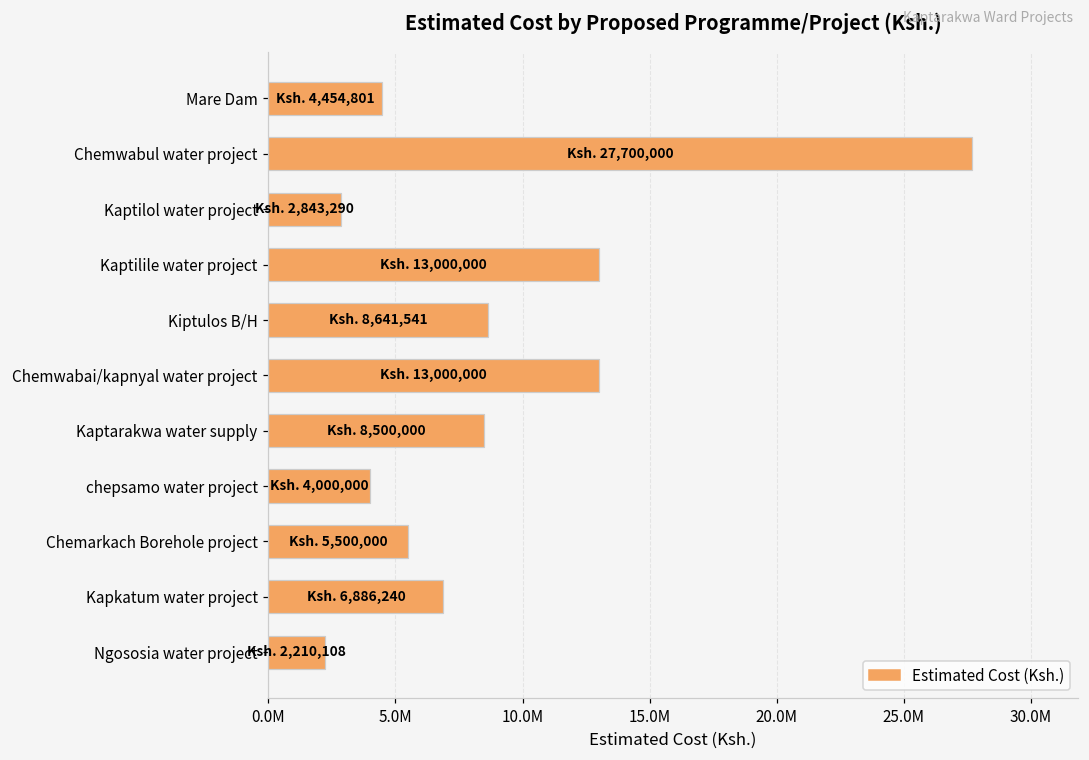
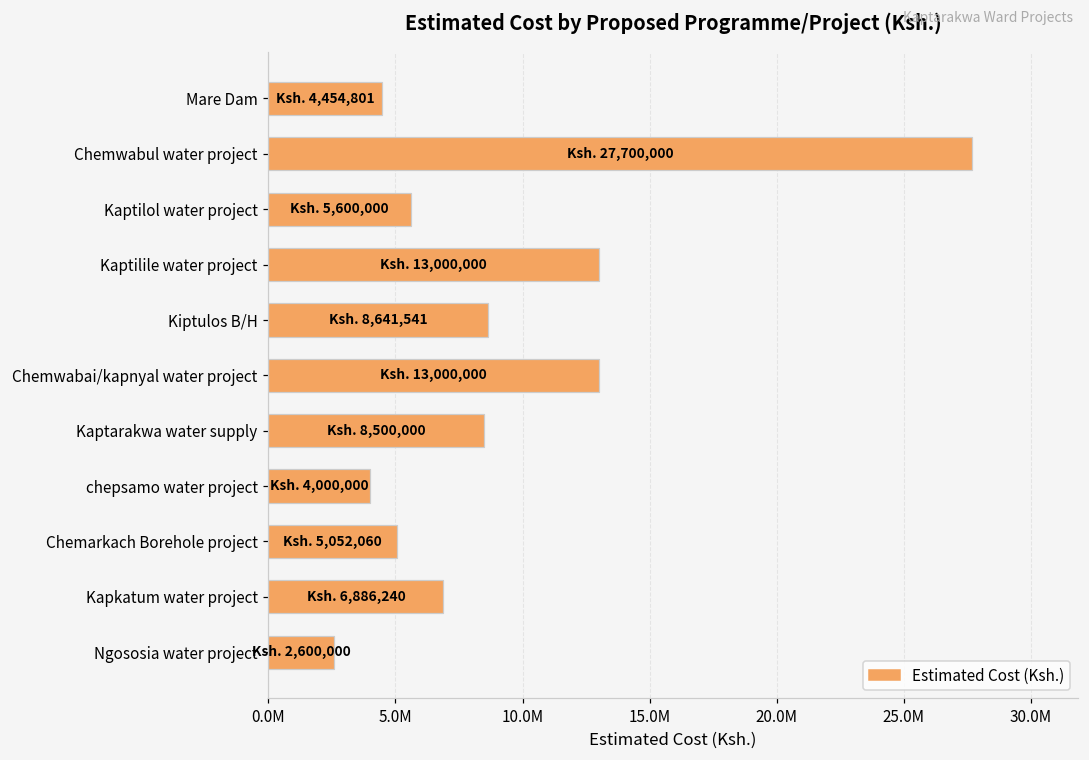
Kaptilol water project: 2,843,290 -> 5,600,000
Chemarkach Borehole project: 5,500,000 -> 5,052,060
Ngososia water project: 2,210,108 -> 2,600,000
